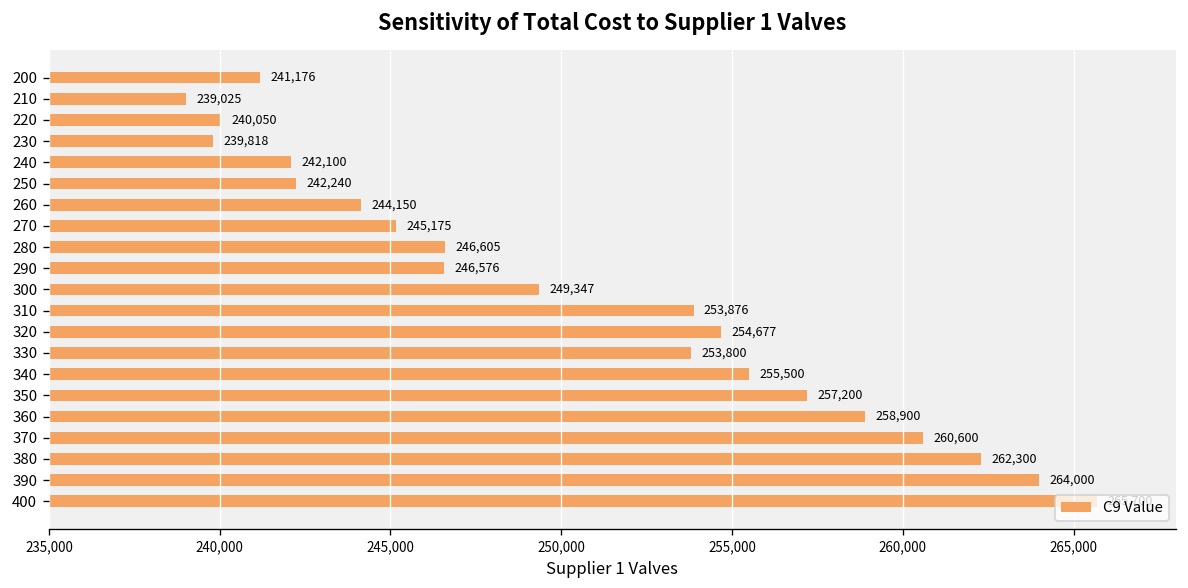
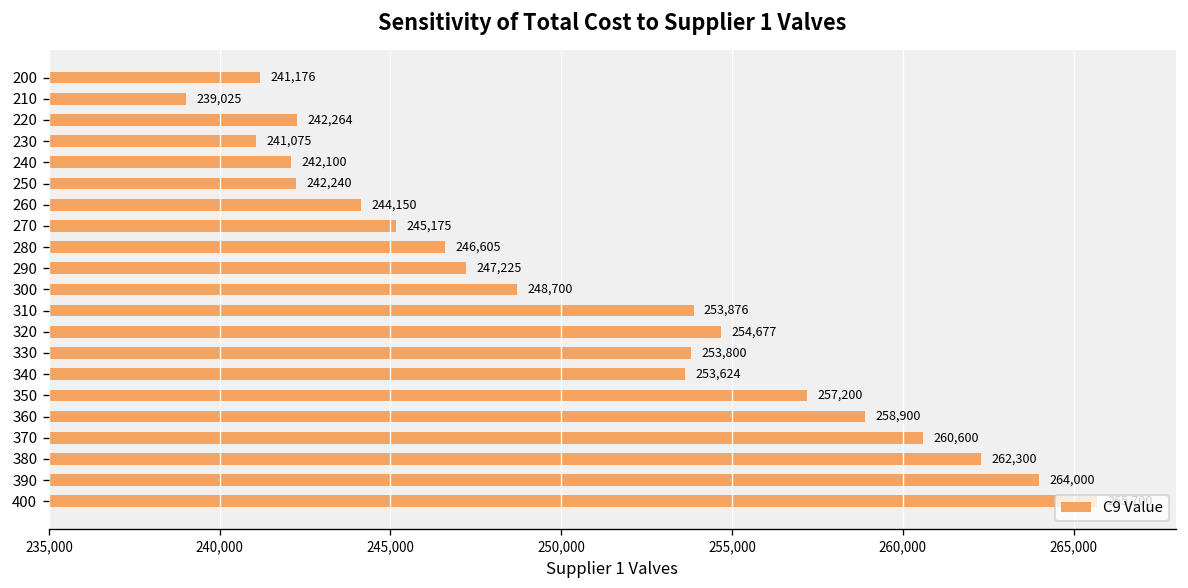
220: 240,050 -> 242,264
230: 239,818 -> 241,075
290: 246,576 -> 247,225
300: 249,347 -> 248,700
340: 255,500 -> 253,624
